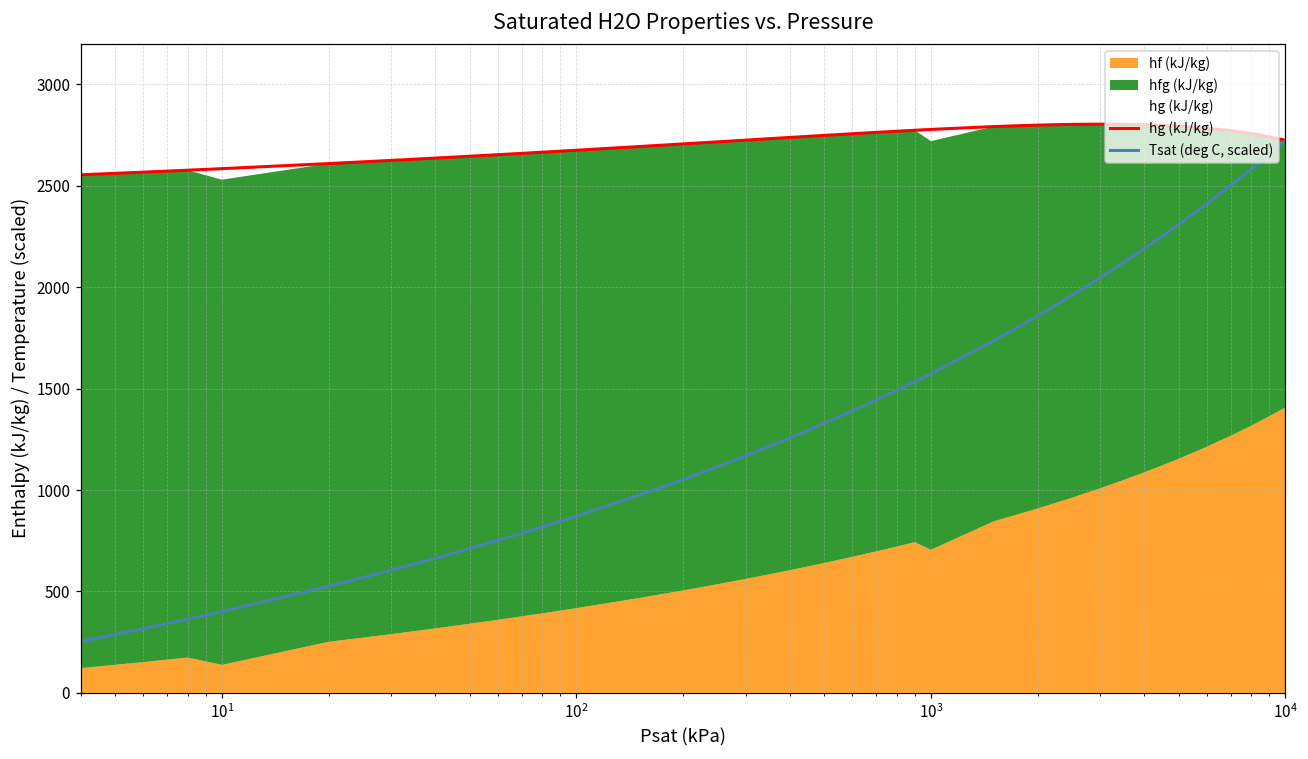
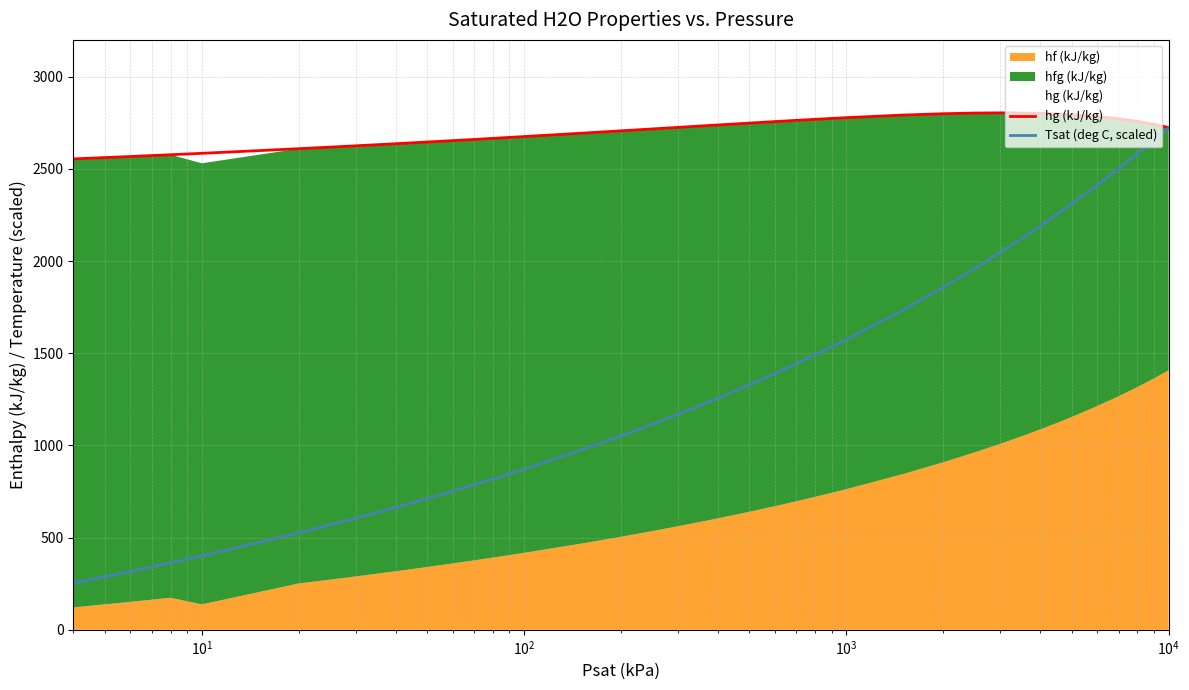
hf (kJ/kg), 10^3: 710 -> 760
